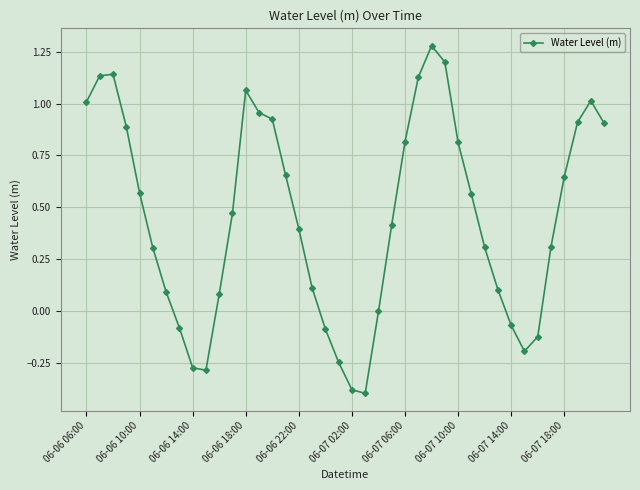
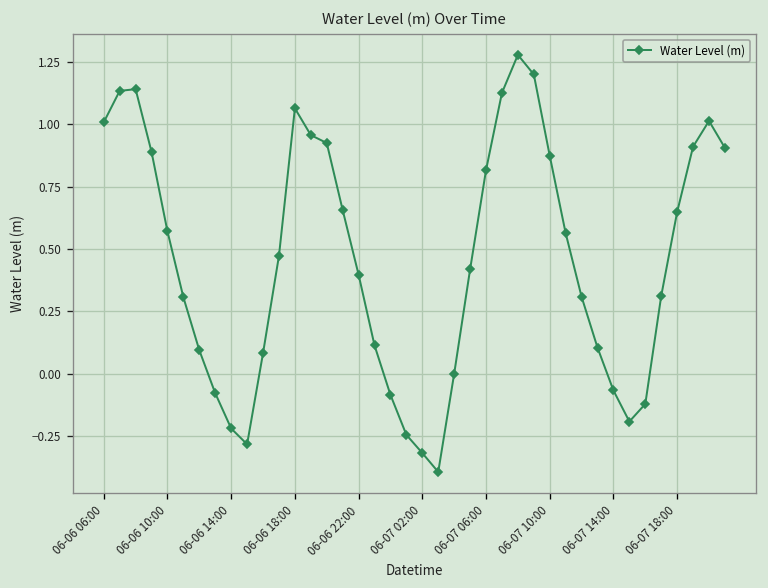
06-06 14:00: -0.27 -> -0.22
06-07 02:00: -0.38 -> -0.32
06-07 10:00: 0.81 -> 0.87
